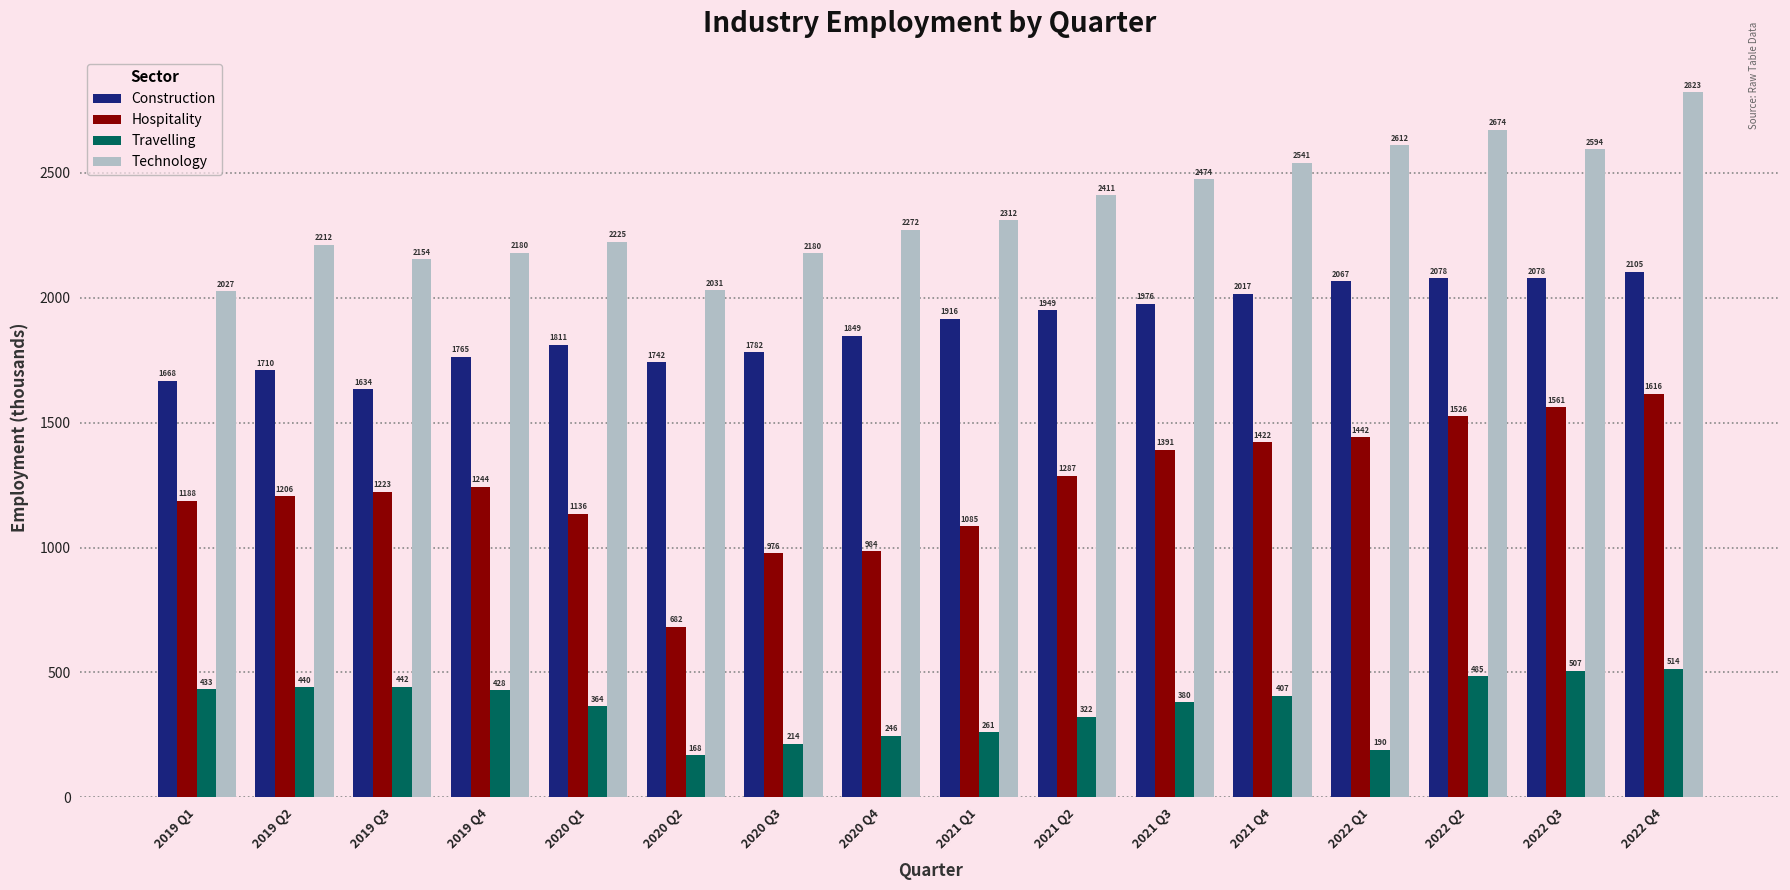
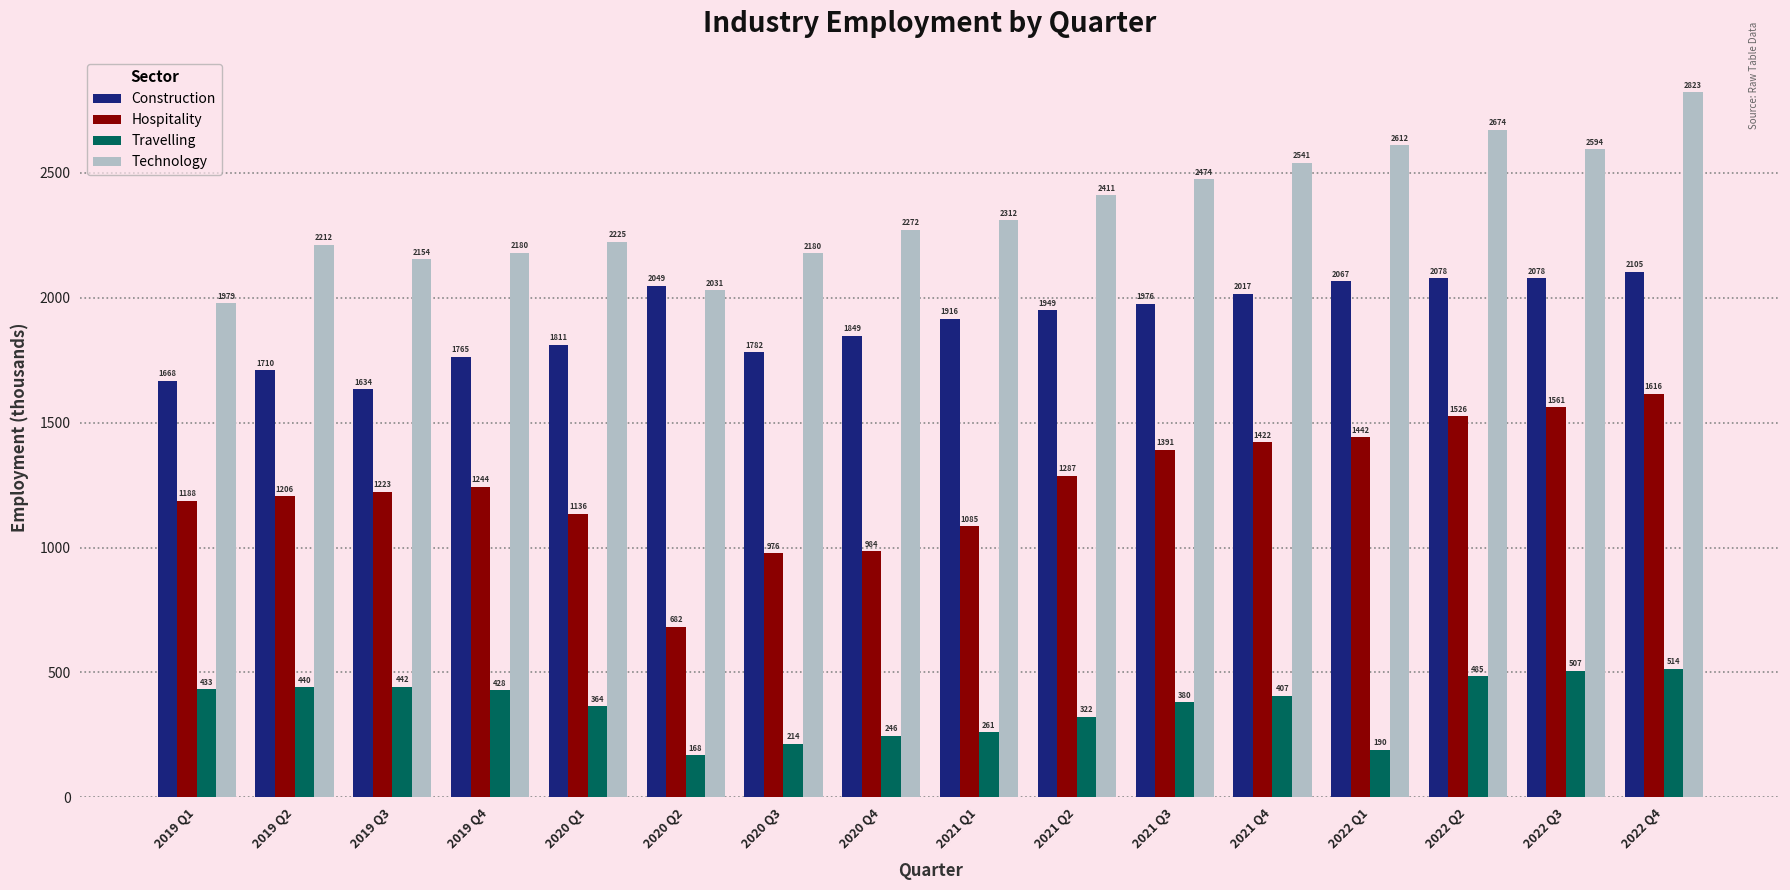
Technology, 2019 Q1: 2027 -> 1979
Construction, 2020 Q2: 1742 -> 2049
